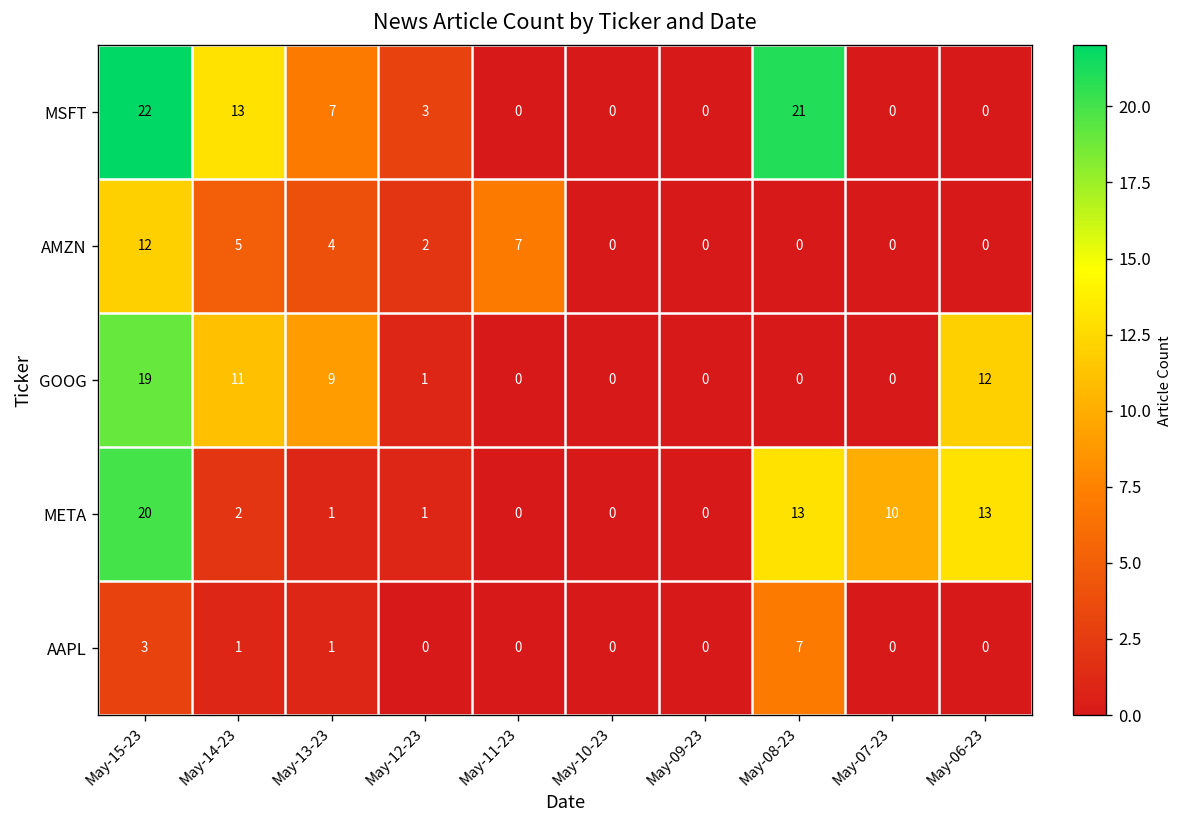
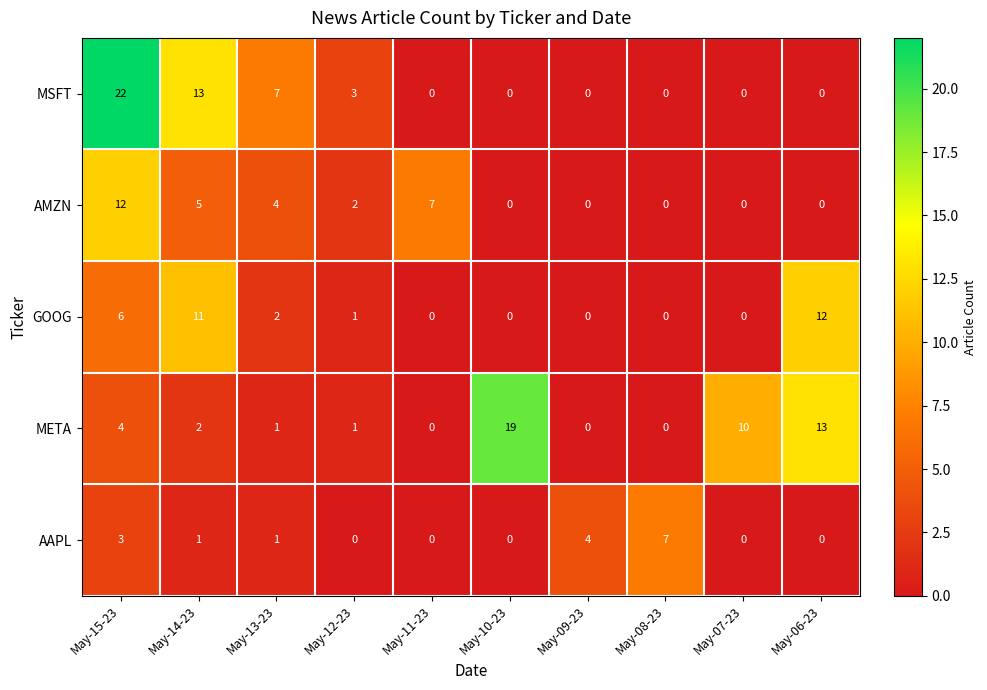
MSFT, May-08-23: 21 -> 0
GOOG, May-15-23: 19 -> 6
GOOG, May-13-23: 9 -> 2
META, May-15-23: 20 -> 4
META, May-10-23: 0 -> 19
META, May-08-23: 13 -> 0
AAPL, May-09-23: 0 -> 4
